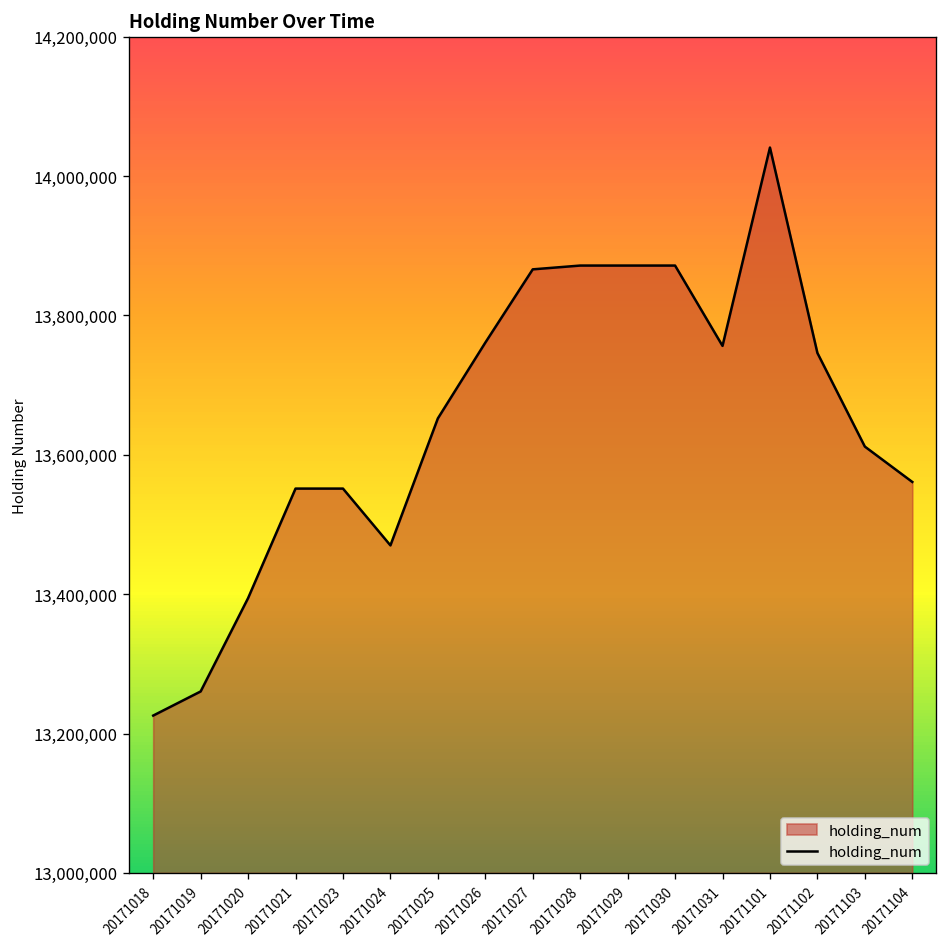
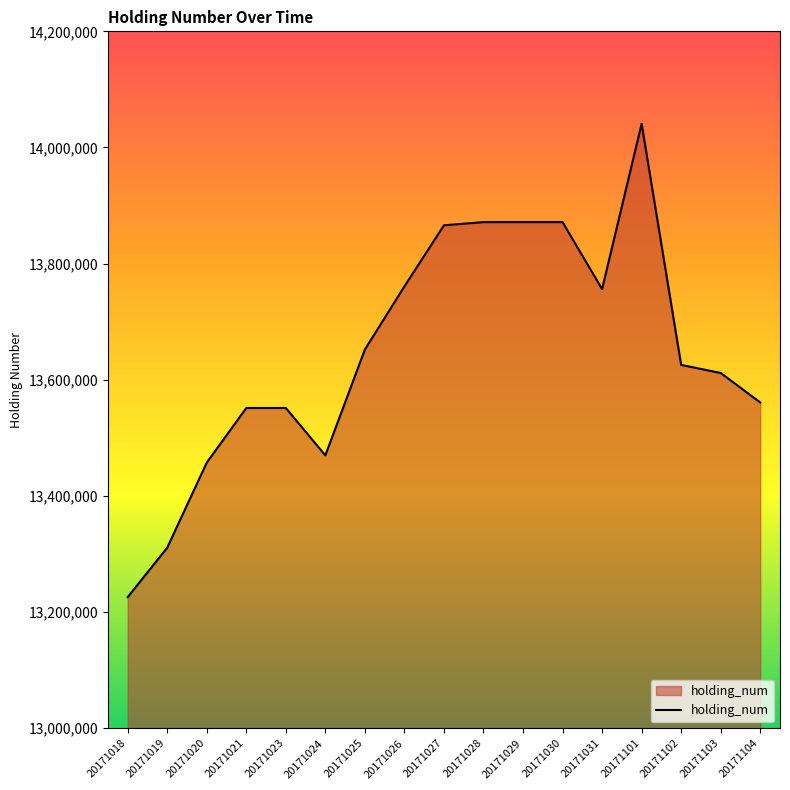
20171019: 13,260,000 -> 13,310,000
20171020: 13,390,000 -> 13,460,000
20171102: 13,750,000 -> 13,630,000
